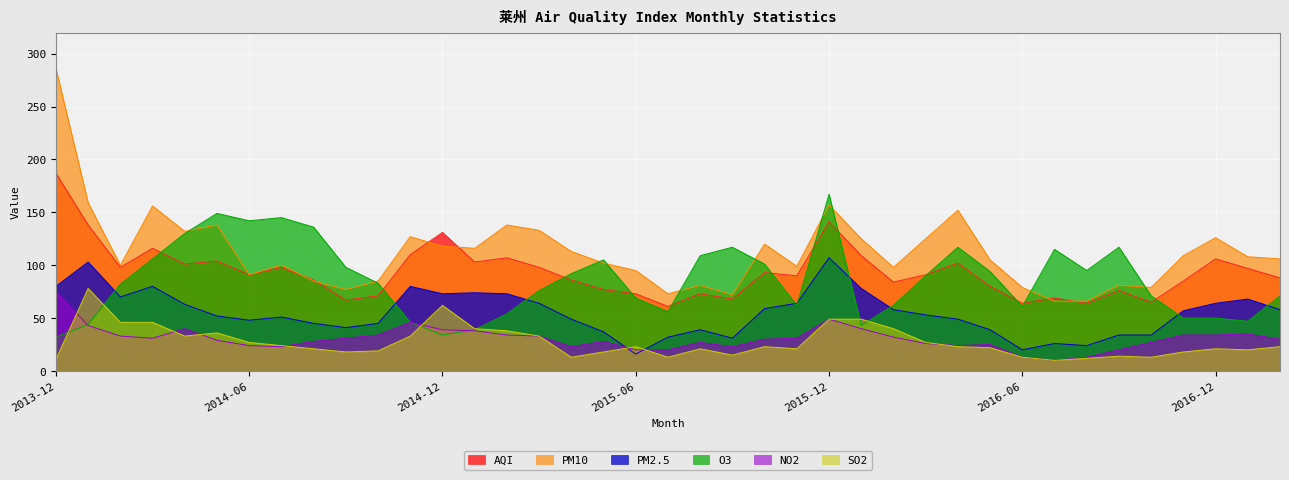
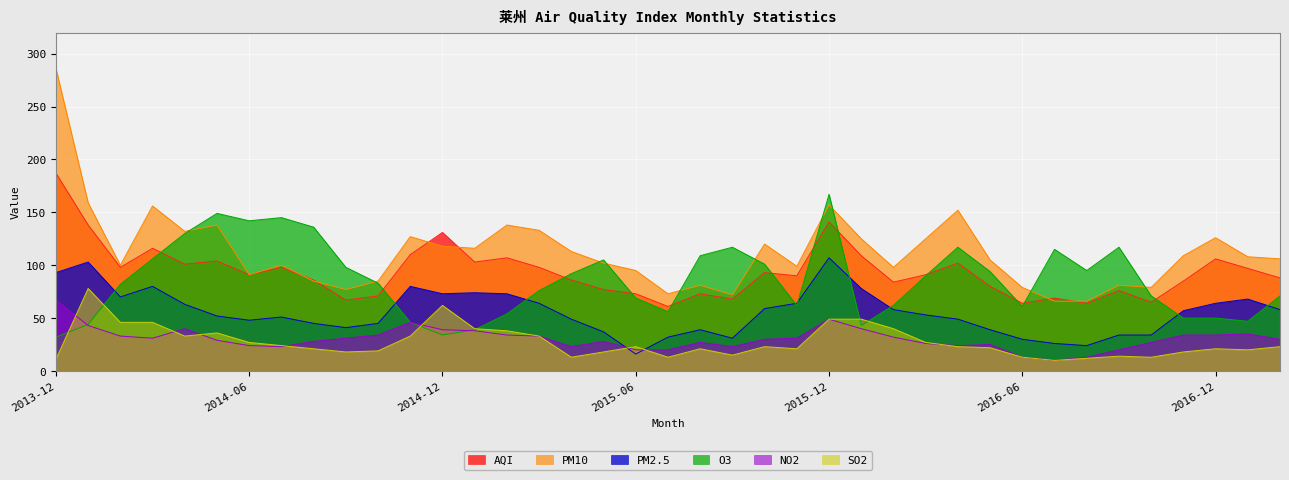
PM2.5, 2013-12: 80 -> 93
NO2, 2013-12: 75 -> 67
PM2.5, 2016-06: 20 -> 30
